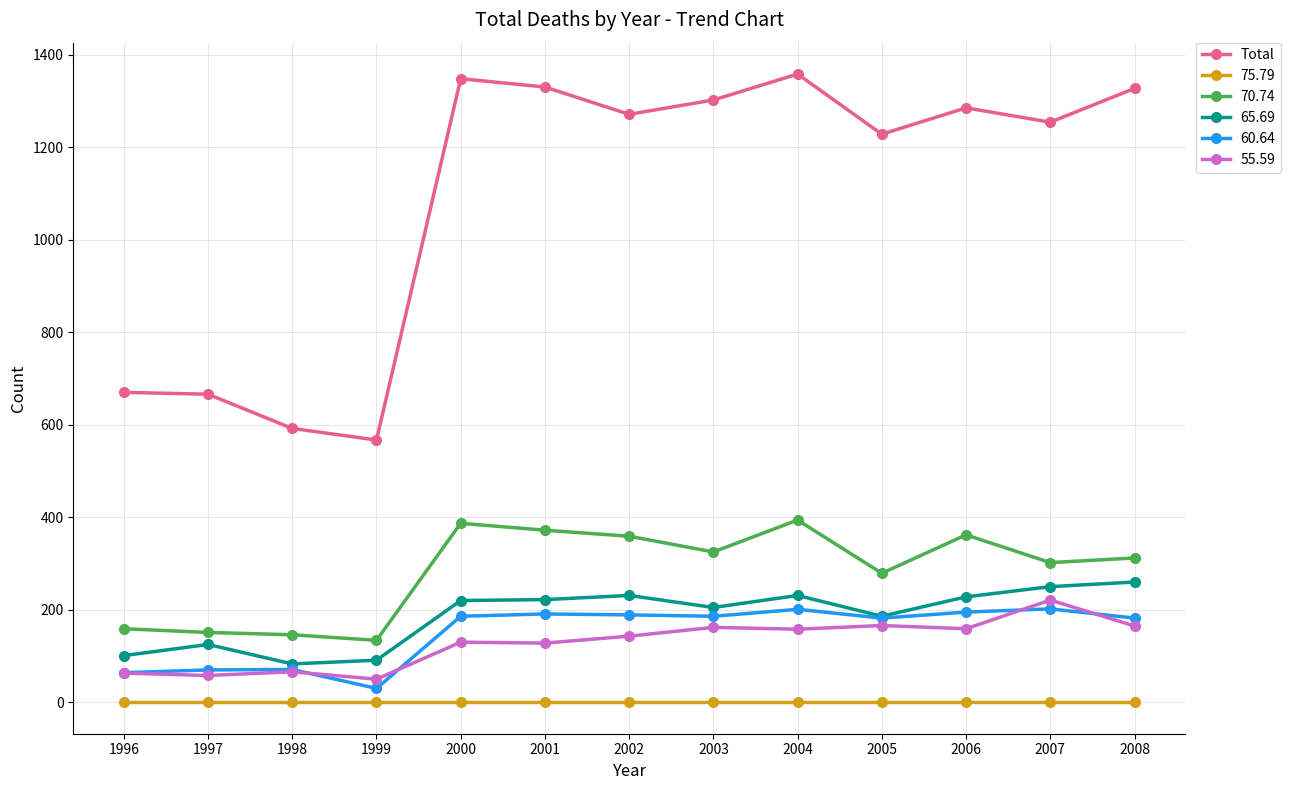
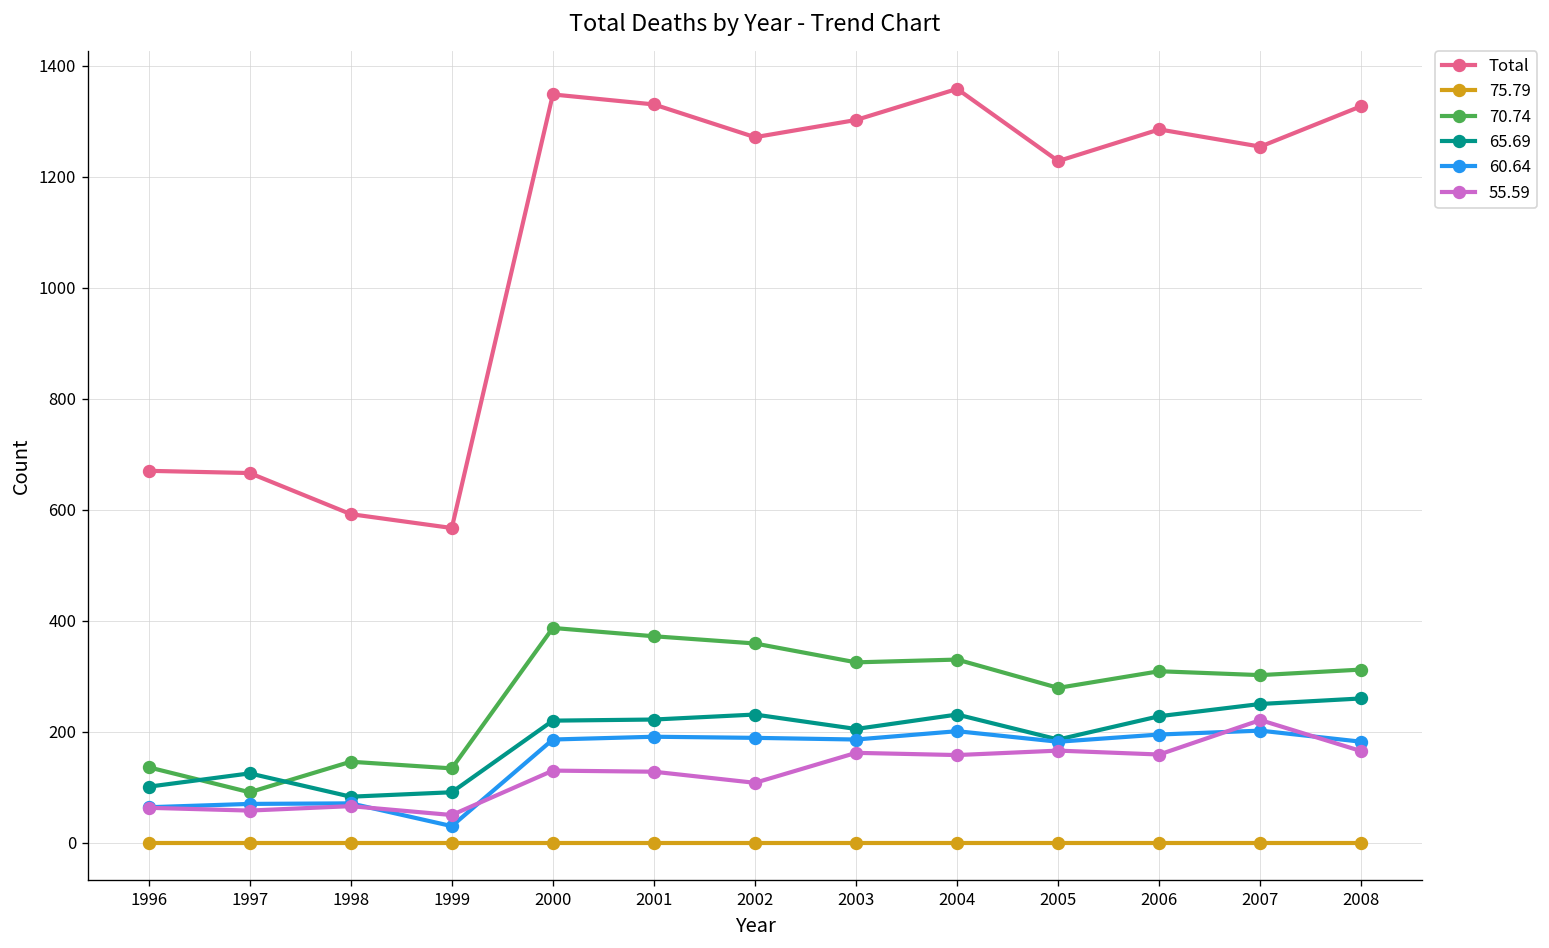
70.74, 1996: 160 -> 140
70.74, 1997: 150 -> 90
55.59, 2002: 140 -> 110
70.74, 2004: 390 -> 330
70.74, 2006: 360 -> 310
